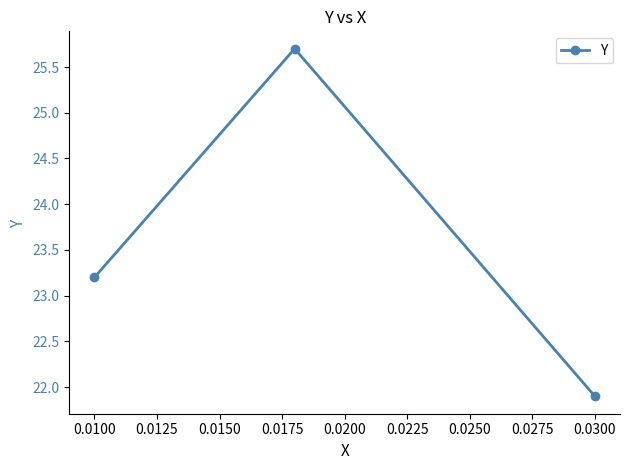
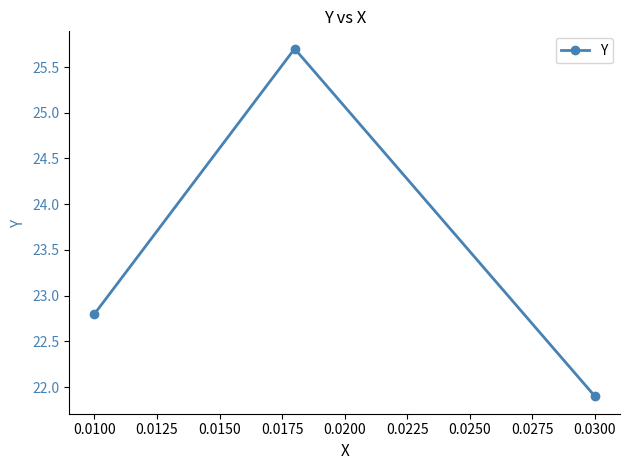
0.0100: 23.2 -> 22.8
